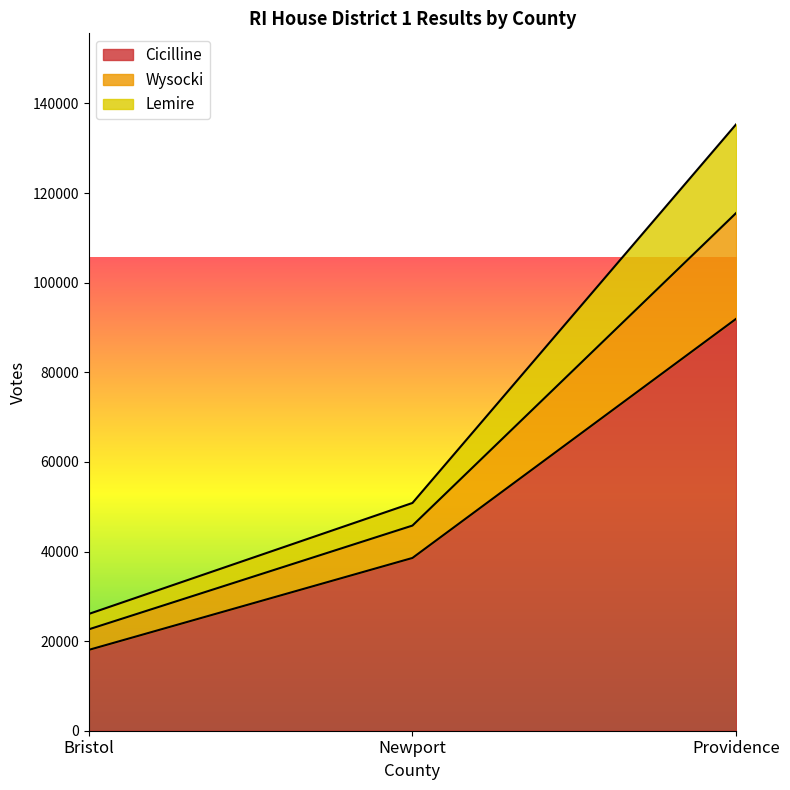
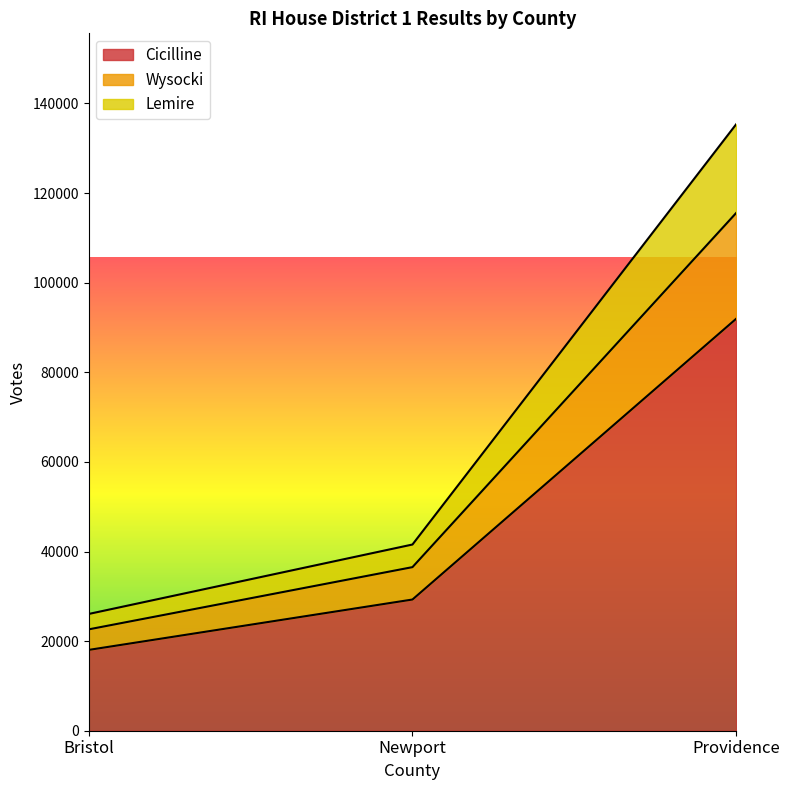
Cicilline, Newport: 39000 -> 29000
